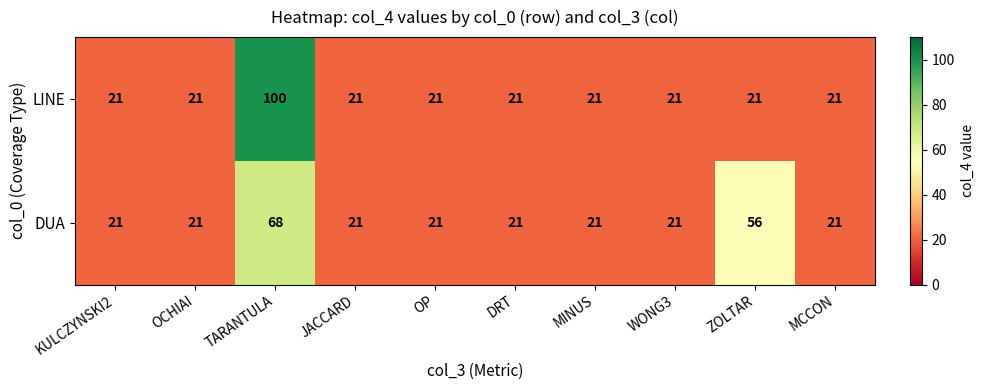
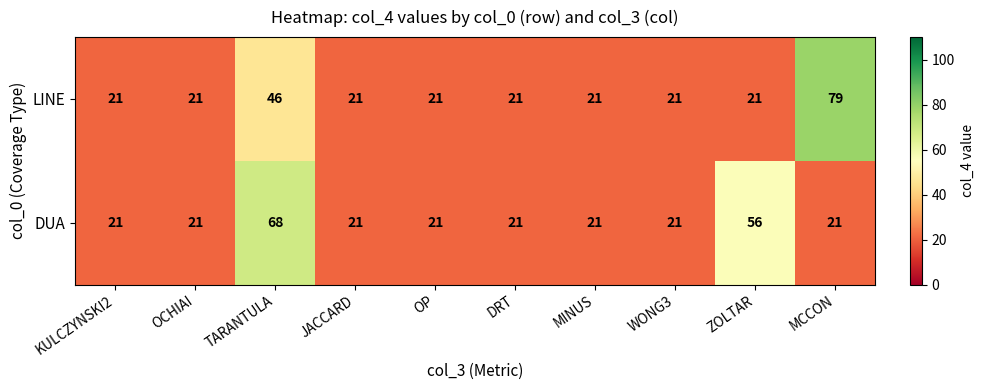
LINE, TARANTULA: 100 -> 46
LINE, MCCON: 21 -> 79
